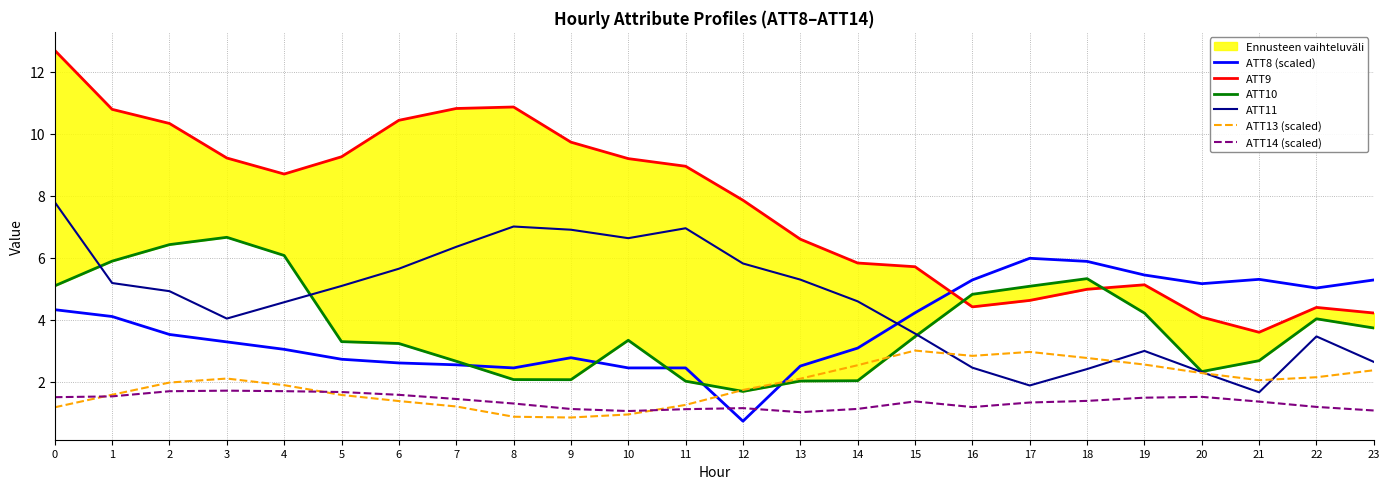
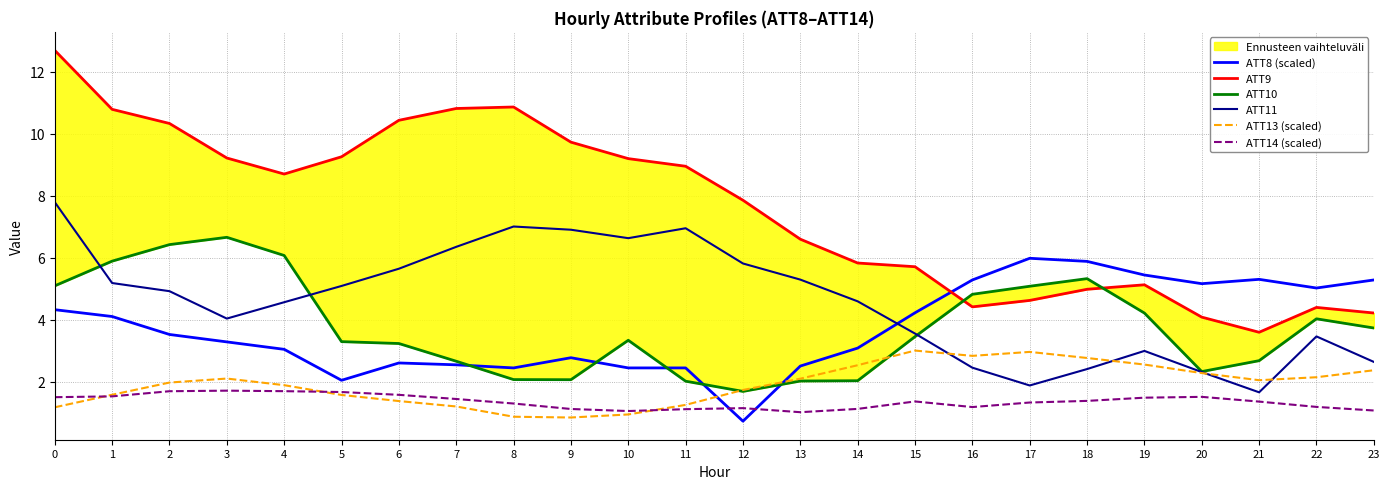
ATT8 (scaled), 5: 2.7 -> 2.0
